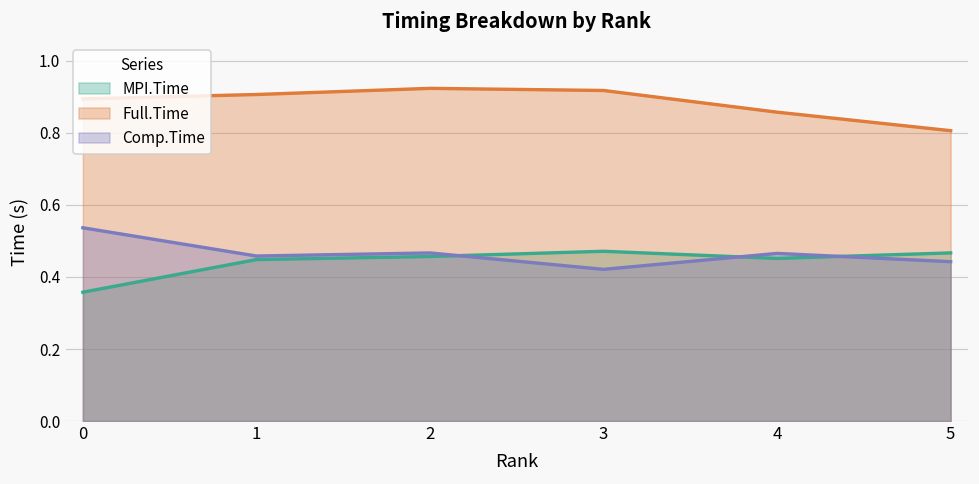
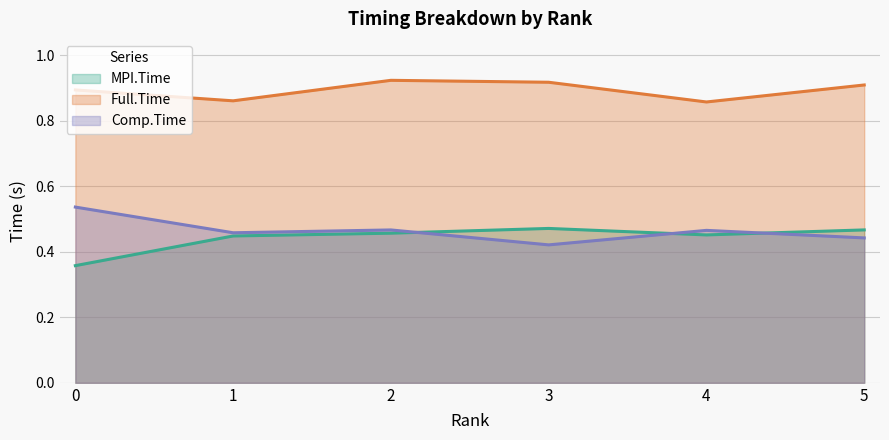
Full.Time, 1: 0.91 -> 0.86
Full.Time, 5: 0.81 -> 0.91
